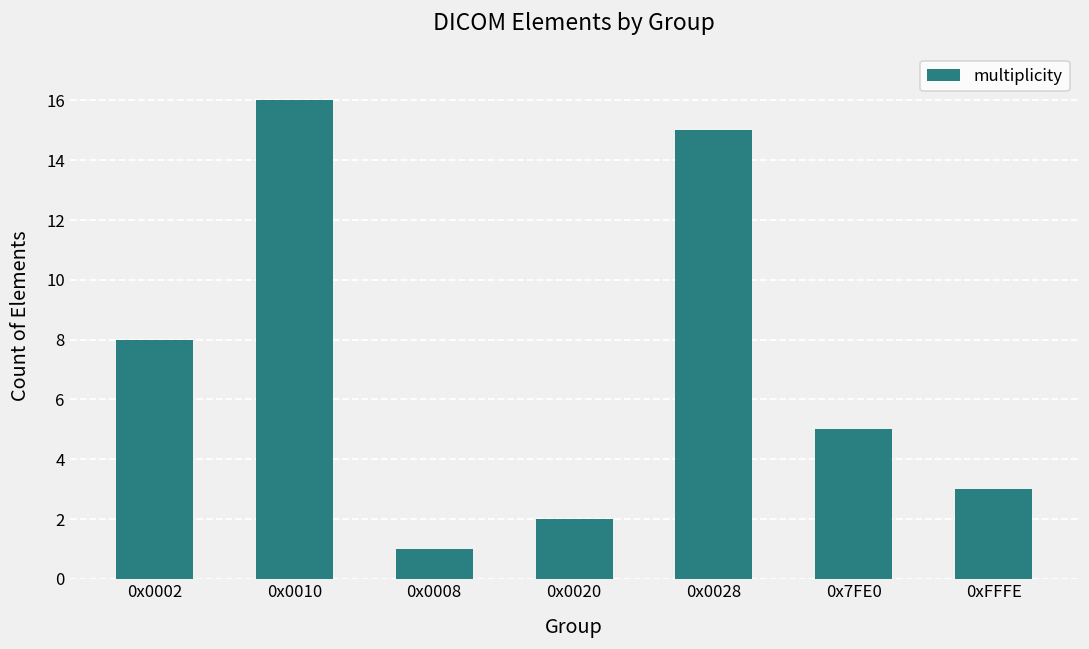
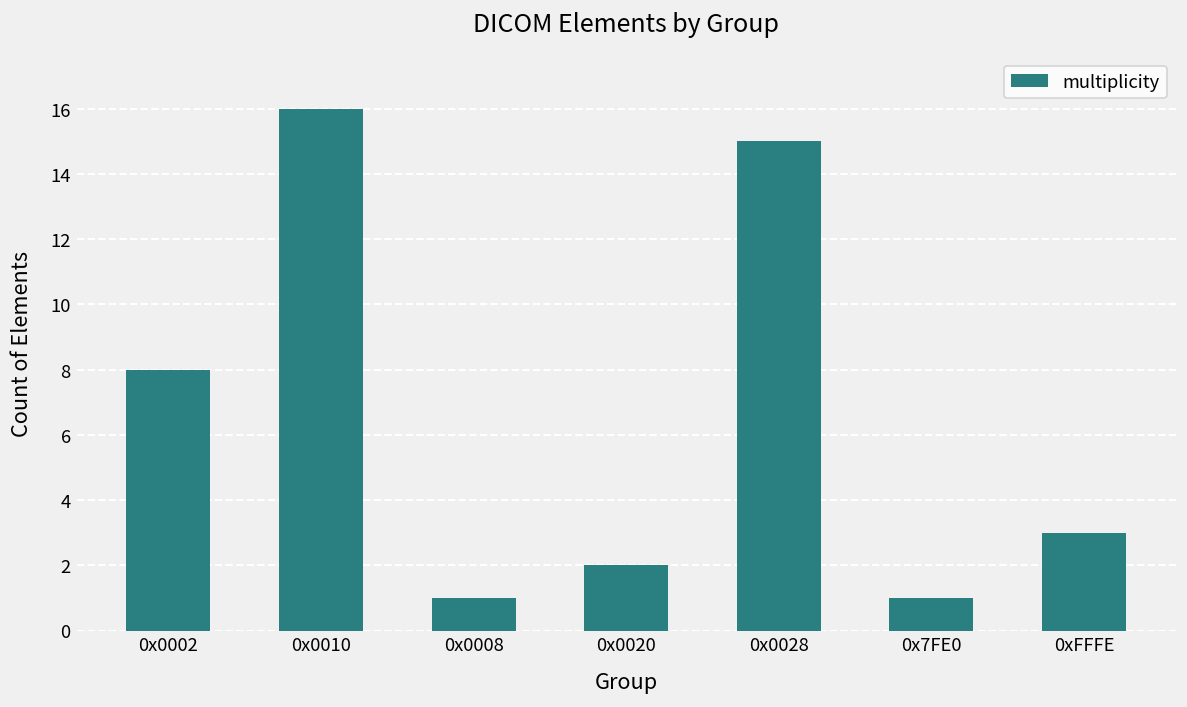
0x7FE0: 5 -> 1
